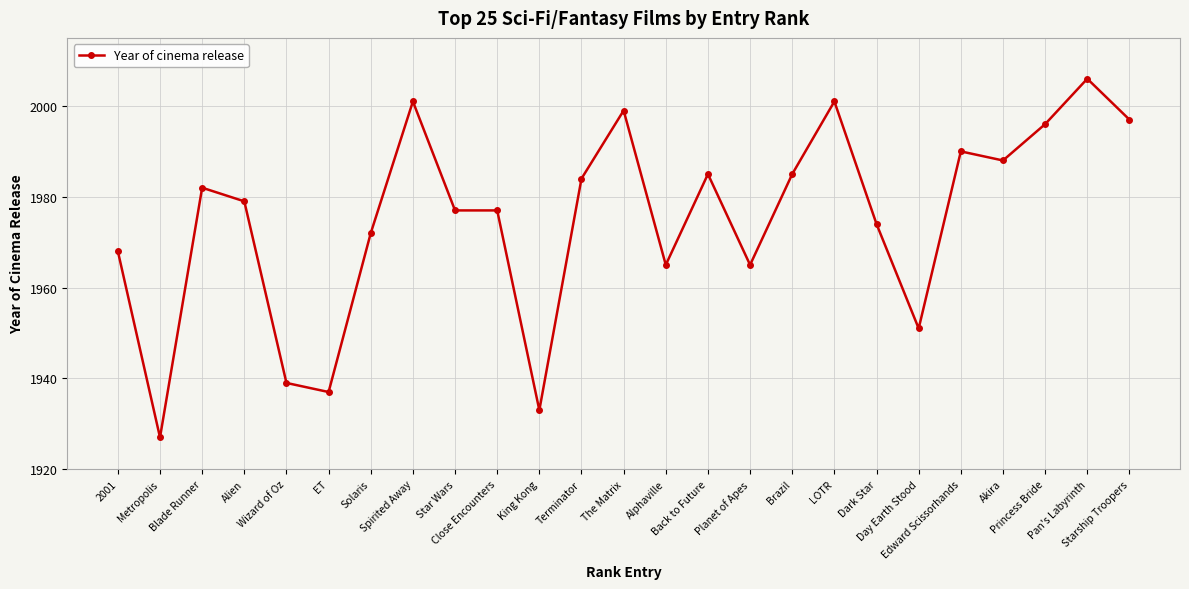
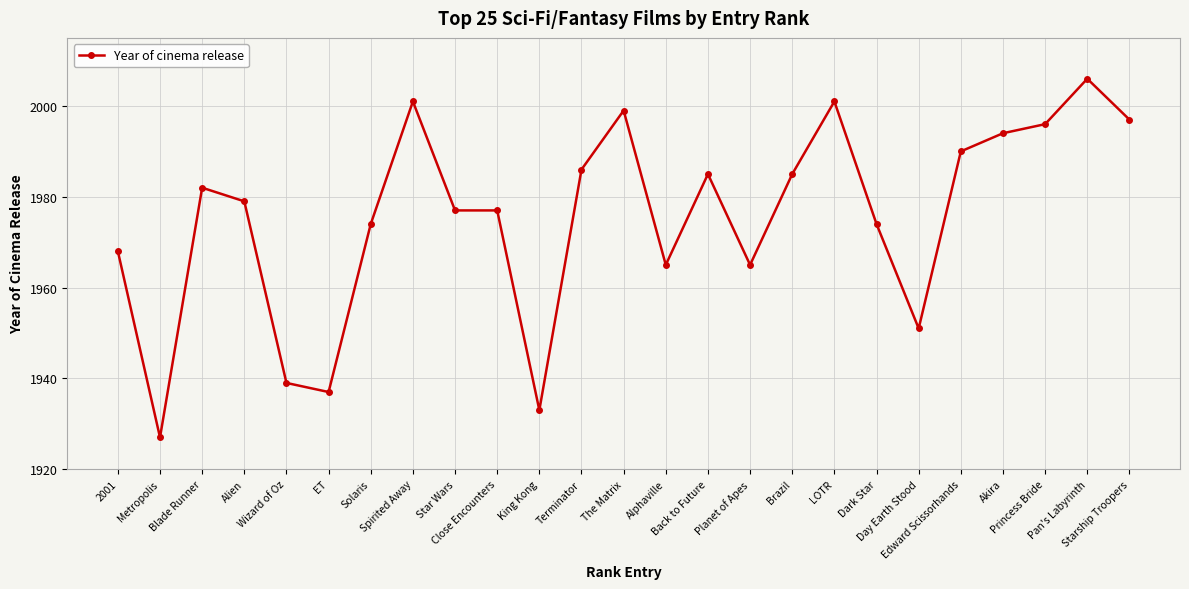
Solaris: 1972 -> 1974
Terminator: 1984 -> 1986
Akira: 1988 -> 1994
